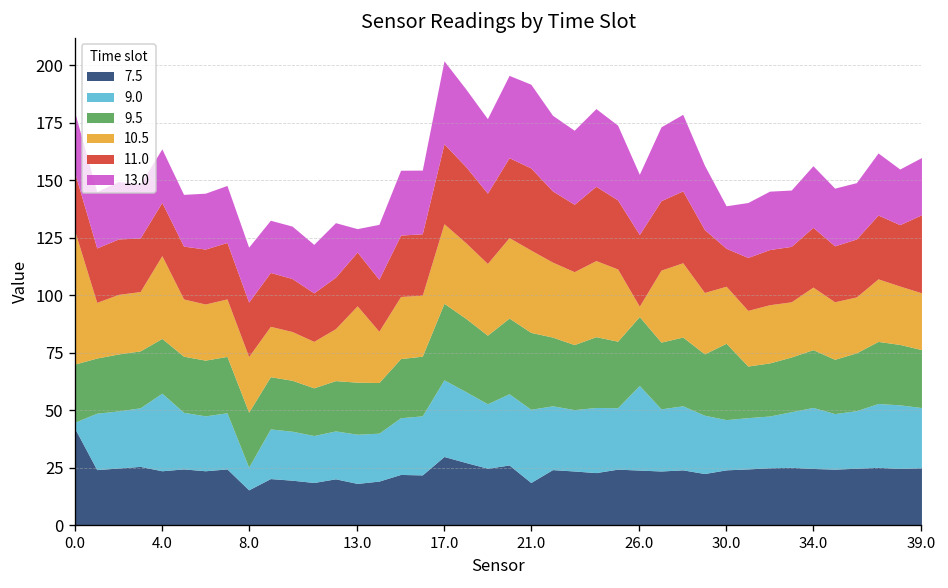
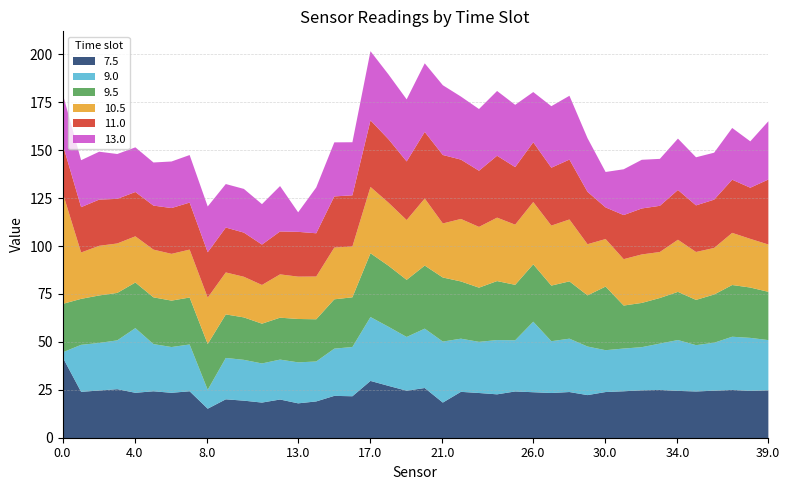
10.5, 4.0: 36 -> 24
10.5, 13.0: 33 -> 22
10.5, 21.0: 36 -> 28
10.5, 26.0: 5 -> 33
13.0, 39.0: 25 -> 30
